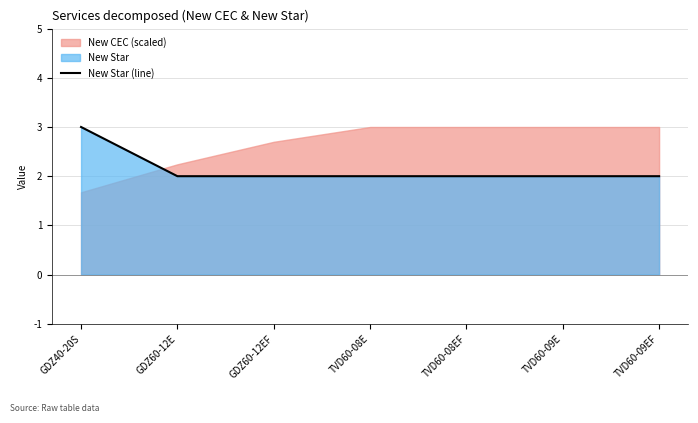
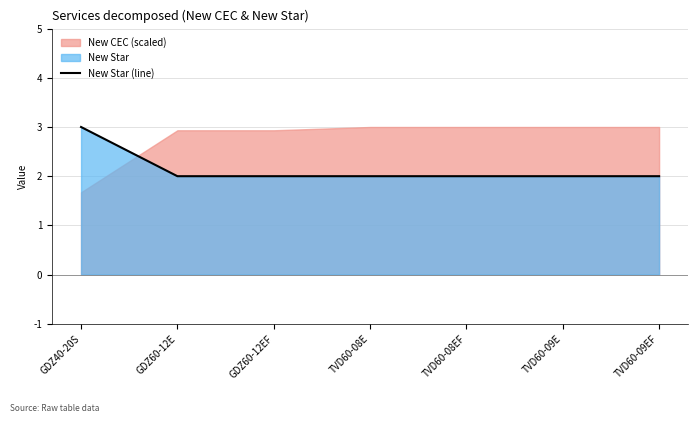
New CEC (scaled), GDZ60-12E: 2.2 -> 2.9
New CEC (scaled), GDZ60-12EF: 2.7 -> 2.9
